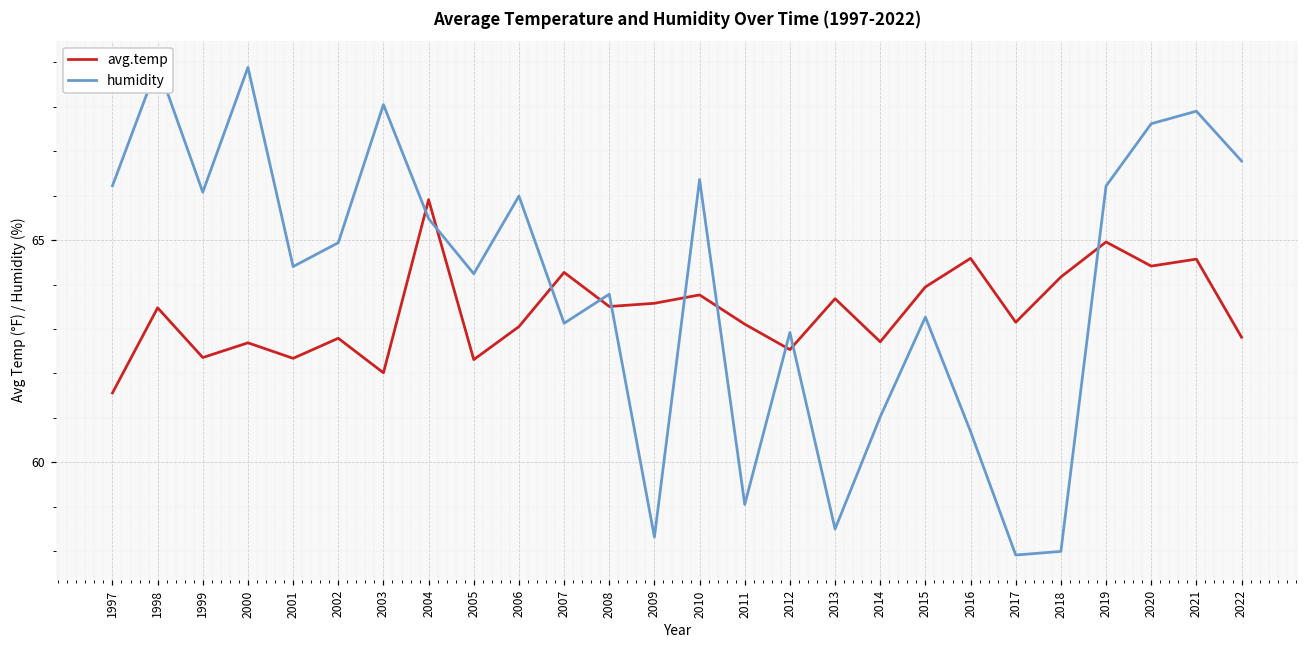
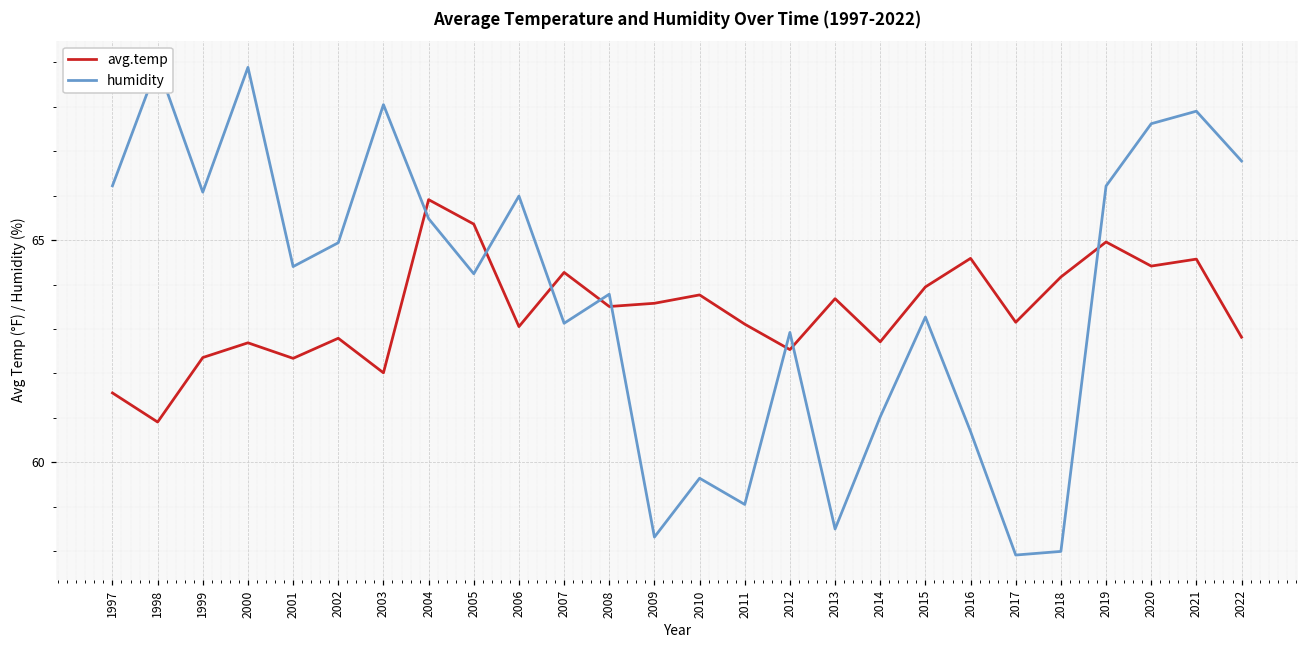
avg.temp, 1998: 63.5 -> 60.9
avg.temp, 2005: 62.3 -> 65.4
humidity, 2010: 66.4 -> 59.6
